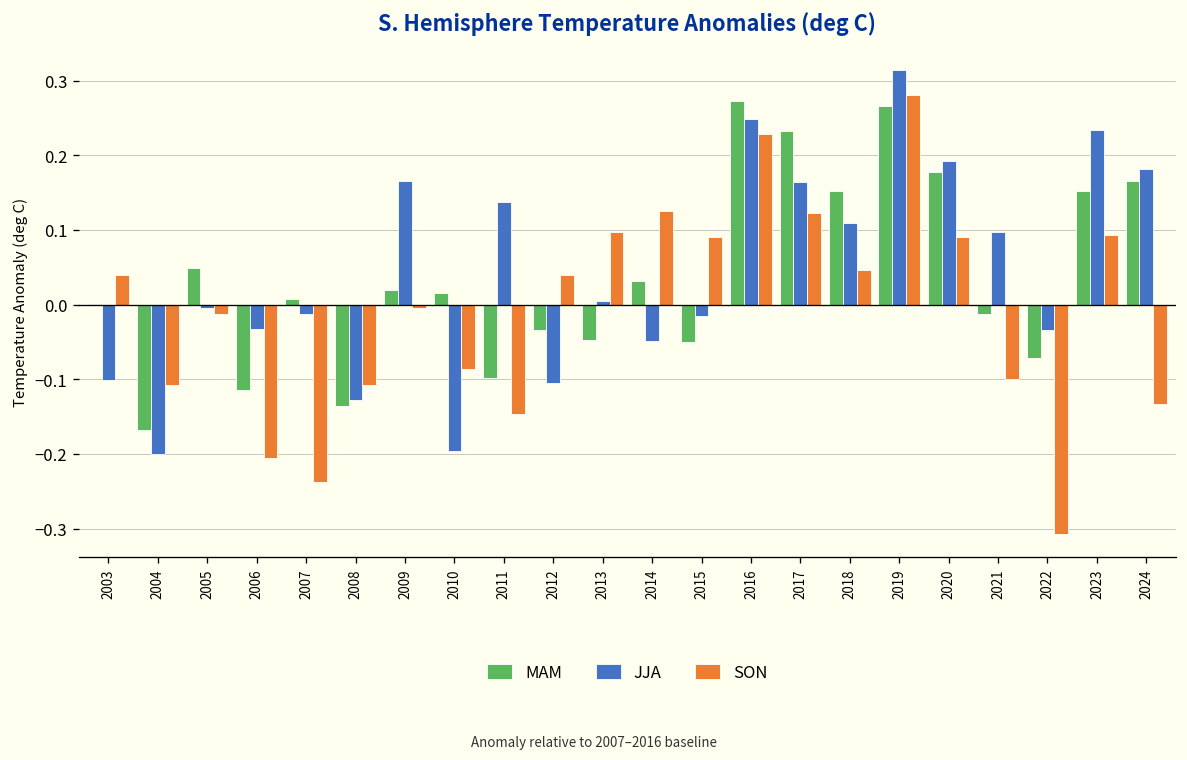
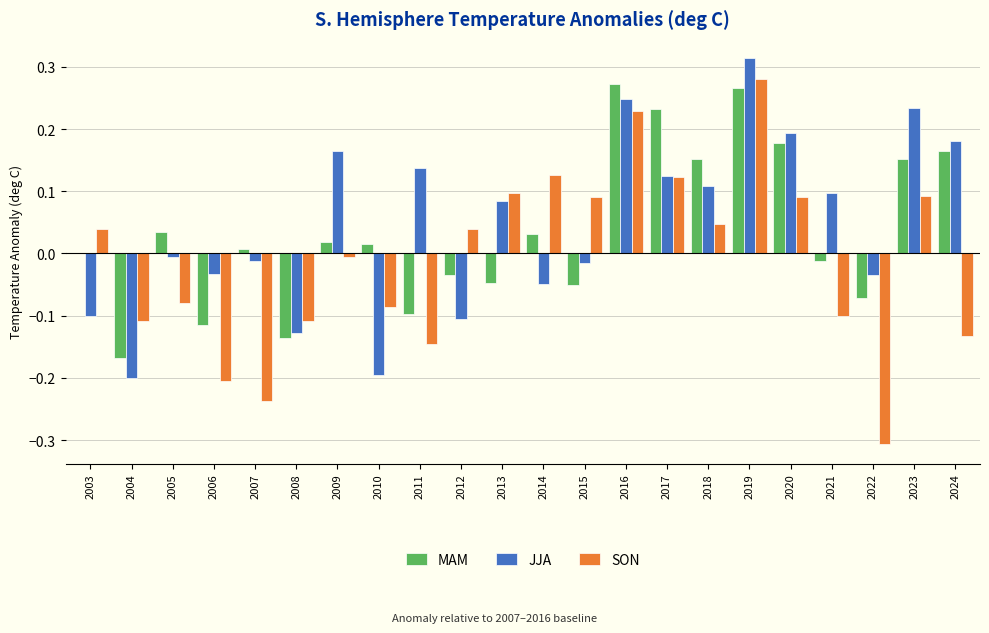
MAM, 2005: 0.05 -> 0.03
SON, 2005: -0.01 -> -0.08
JJA, 2013: 0.01 -> 0.09
JJA, 2017: 0.16 -> 0.13
